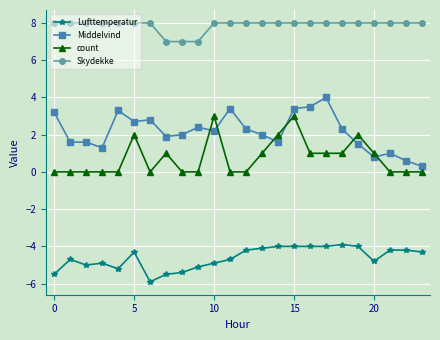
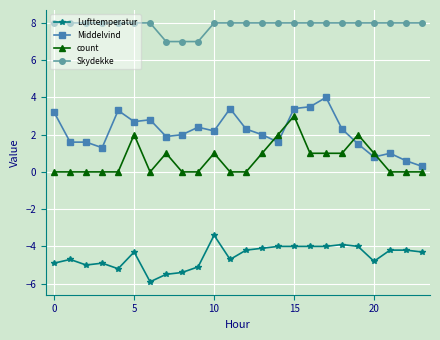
Lufttemperatur, 0: -5.5 -> -4.9
Lufttemperatur, 10: -4.9 -> -3.4
count, 10: 3 -> 1
